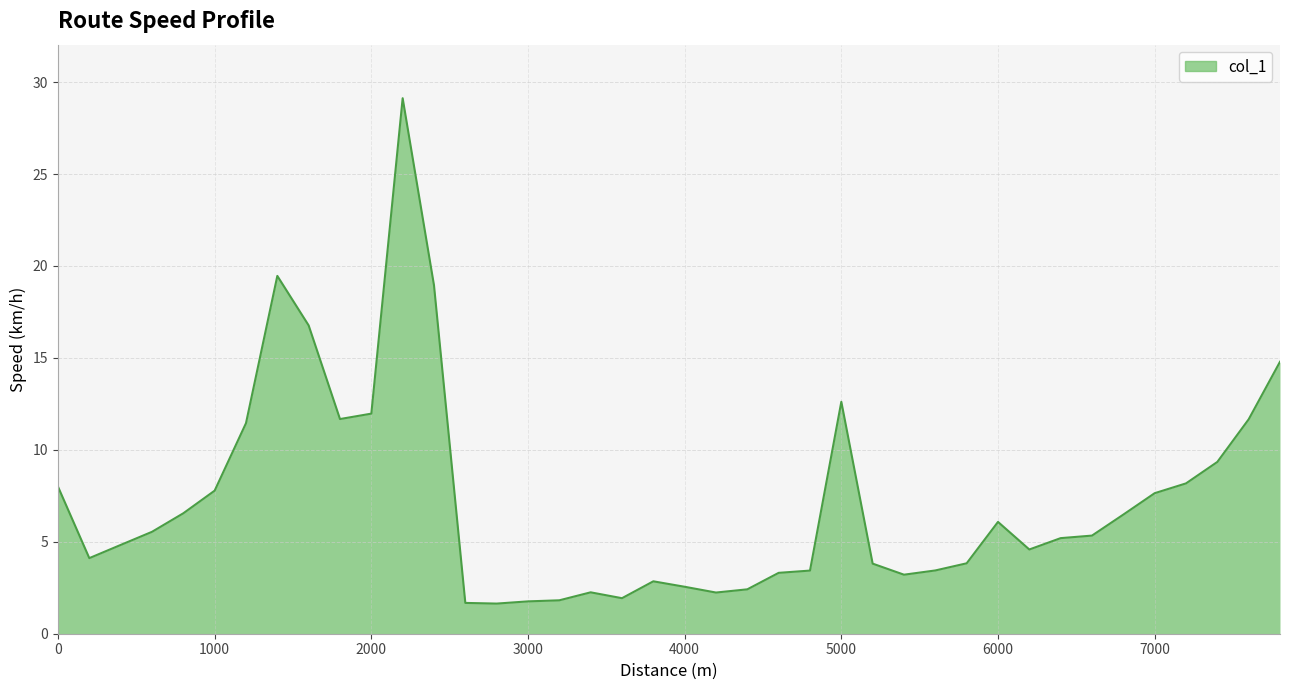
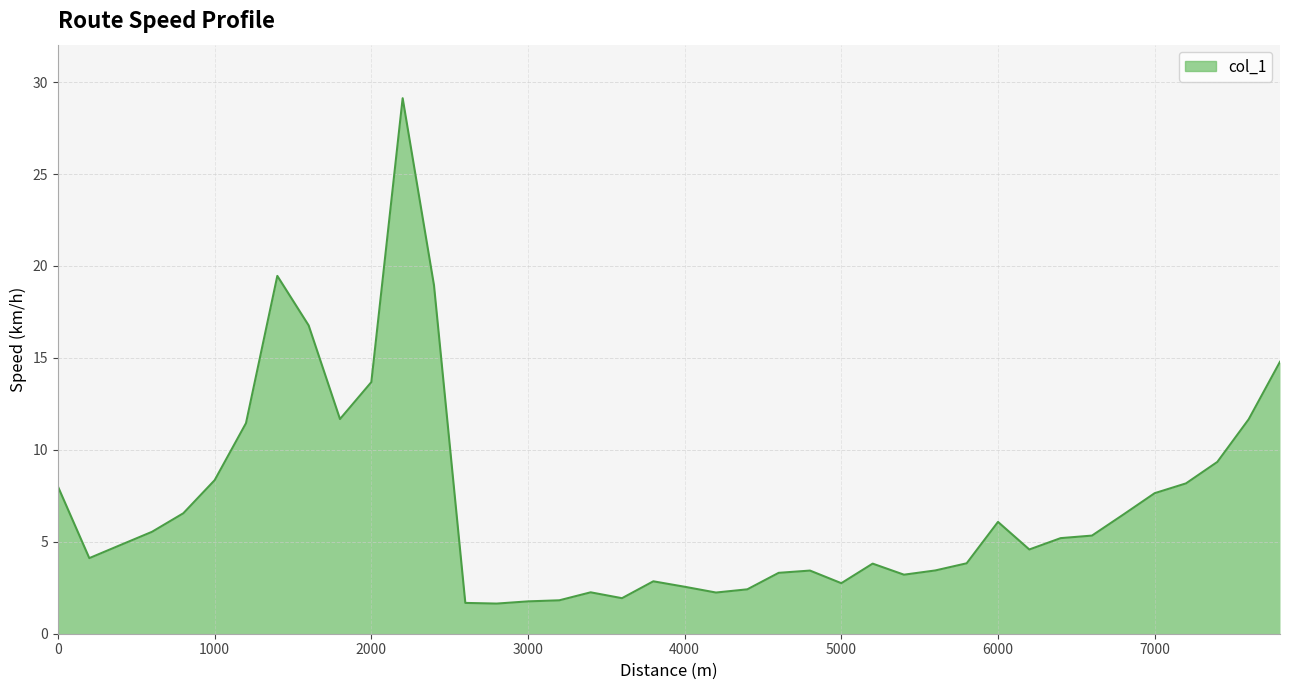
1000: 7.8 -> 8.4
2000: 12.0 -> 13.7
5000: 12.6 -> 2.7
